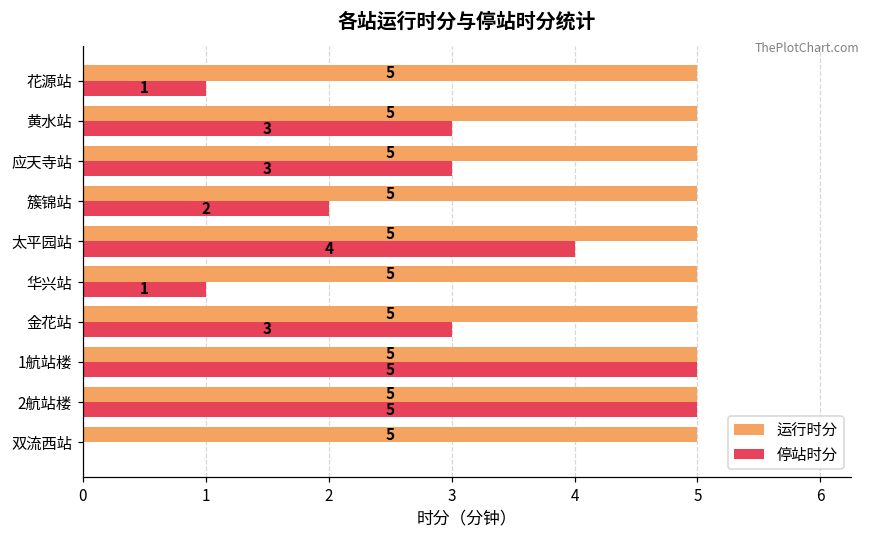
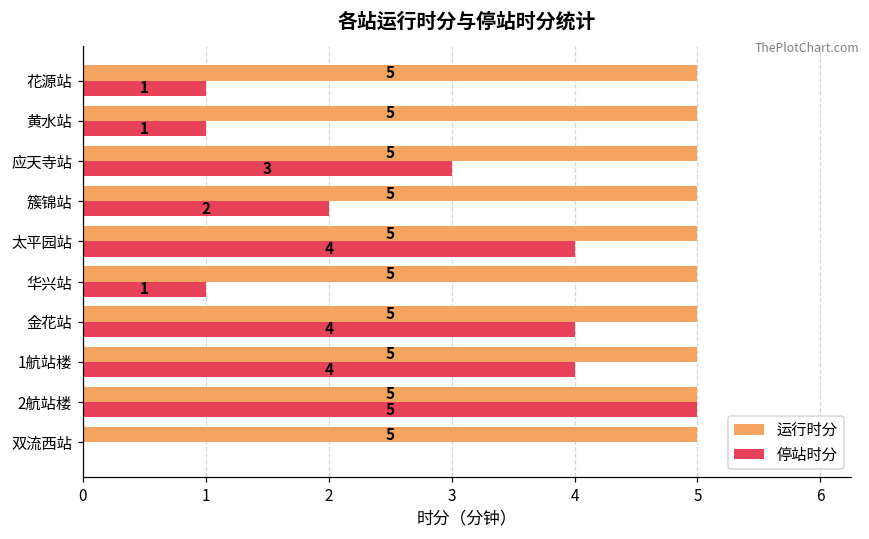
停站时分, 黄水站: 3 -> 1
停站时分, 金花站: 3 -> 4
停站时分, 1航站楼: 5 -> 4
